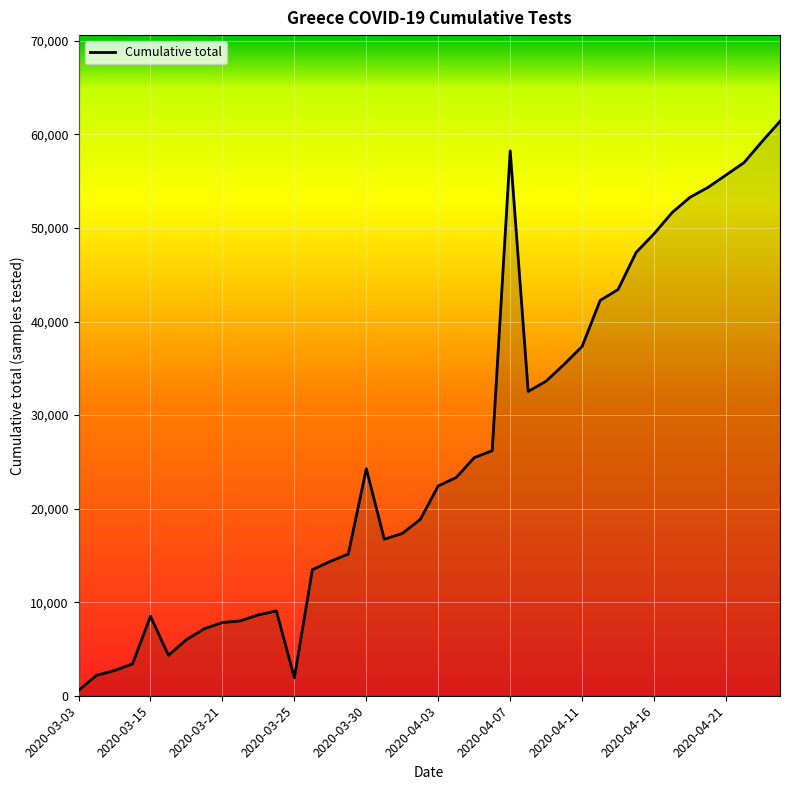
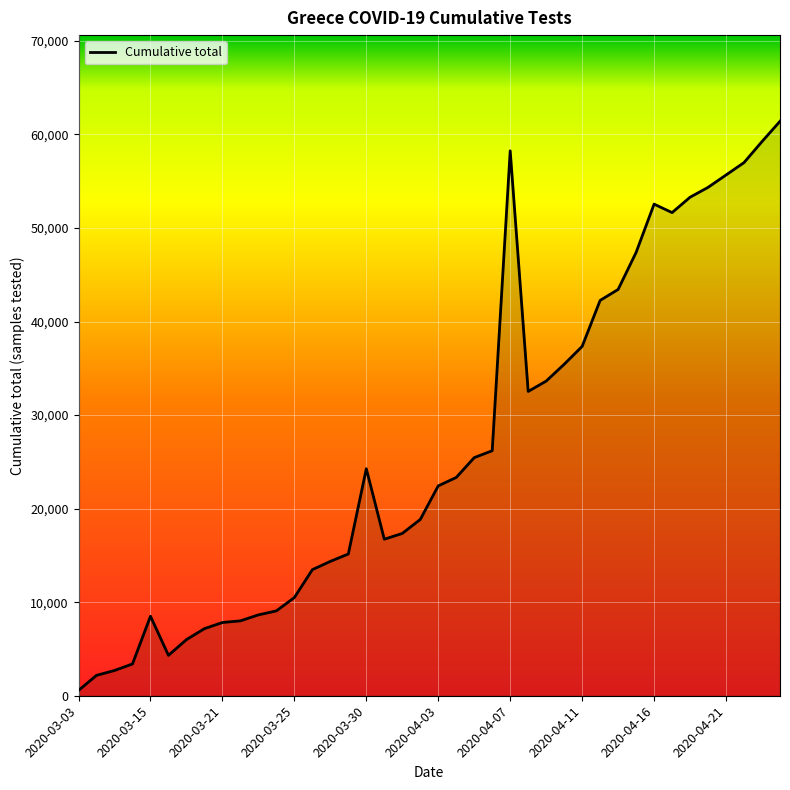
2020-03-25: 2,000 -> 10,000
2020-04-16: 49,000 -> 53,000
